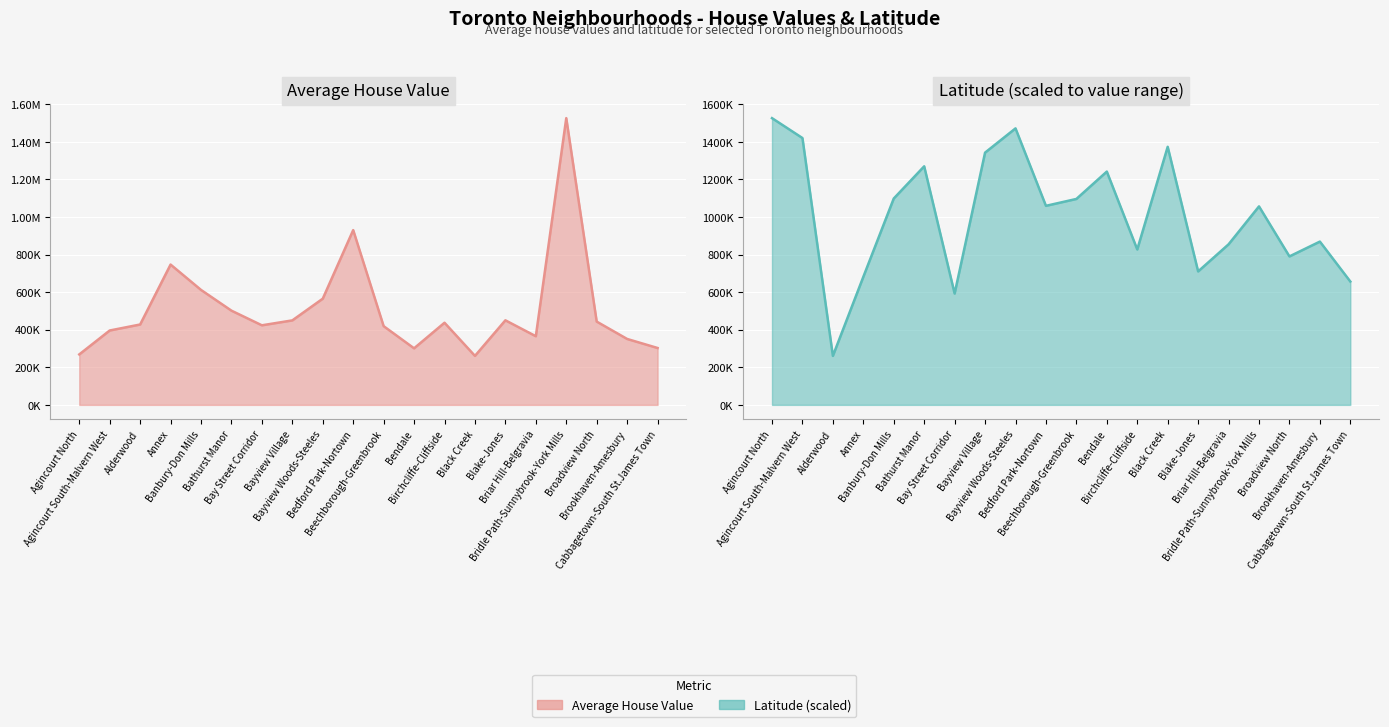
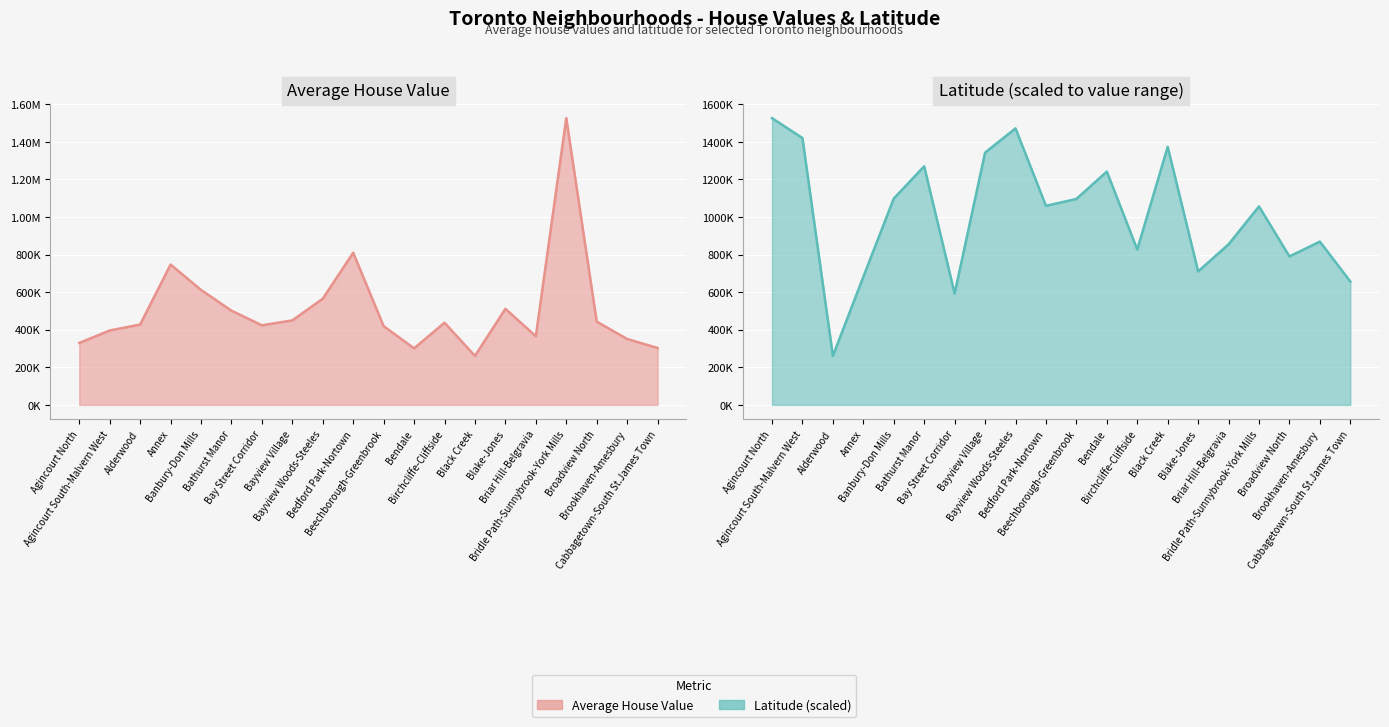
Average House Value, Agincourt North: 270000 -> 330000
Average House Value, Bedford Park-Nortown: 930000 -> 810000
Average House Value, Blake-Jones: 450000 -> 510000
